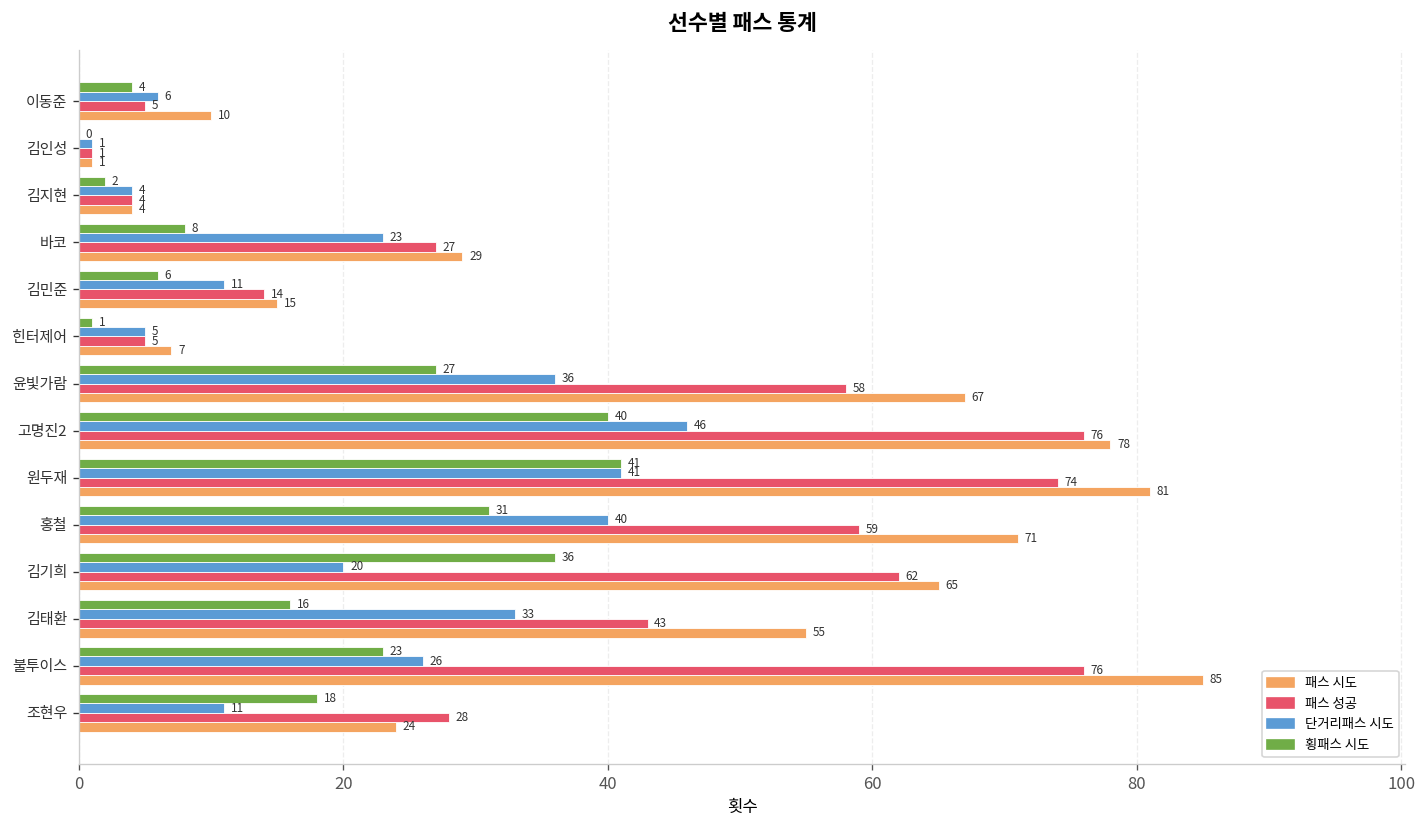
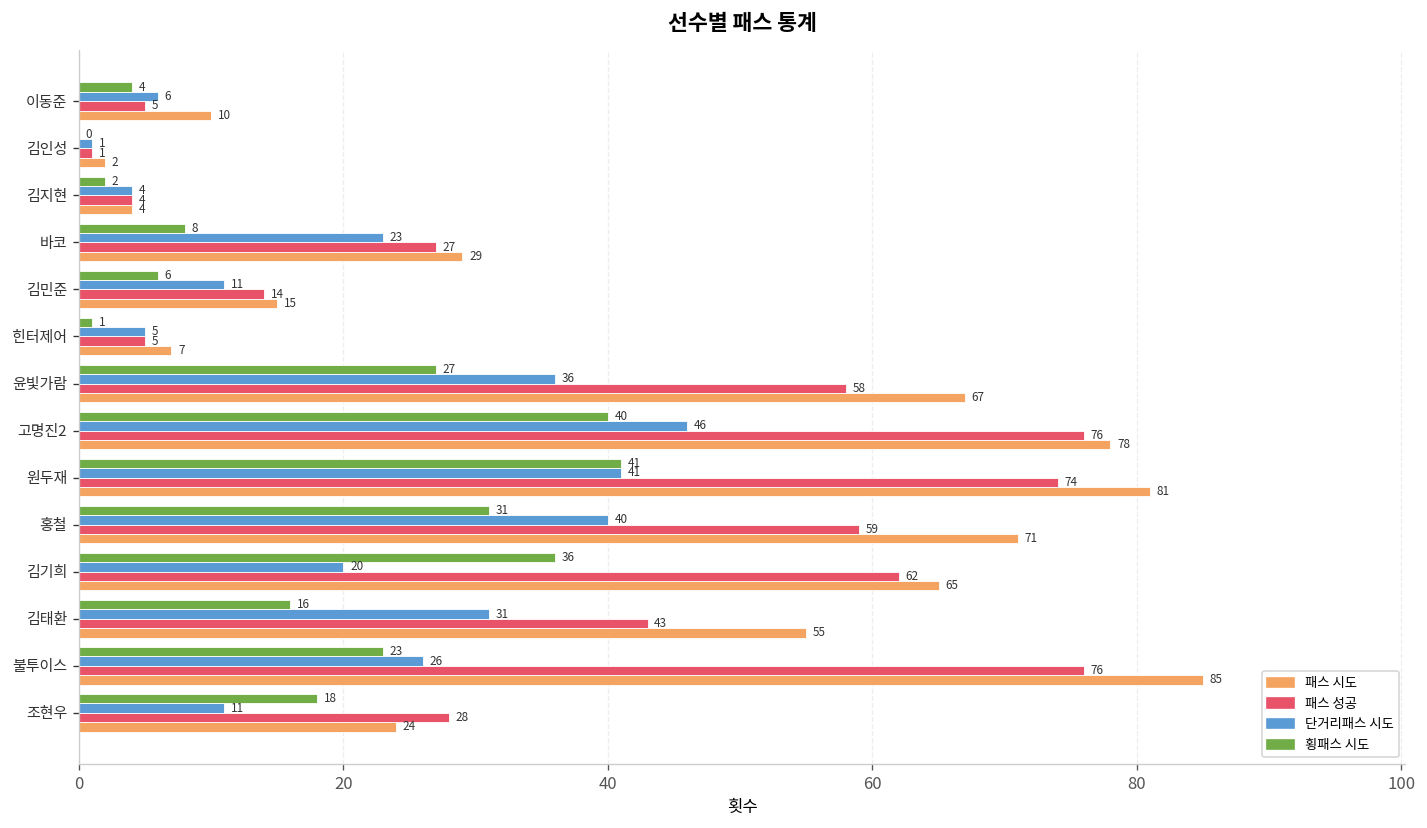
패스 시도, 김인성: 1 -> 2
단거리패스 시도, 김태환: 33 -> 31
